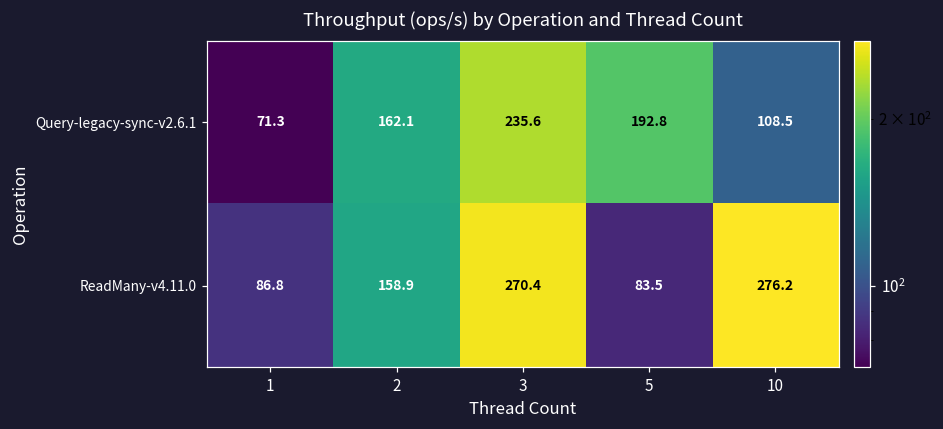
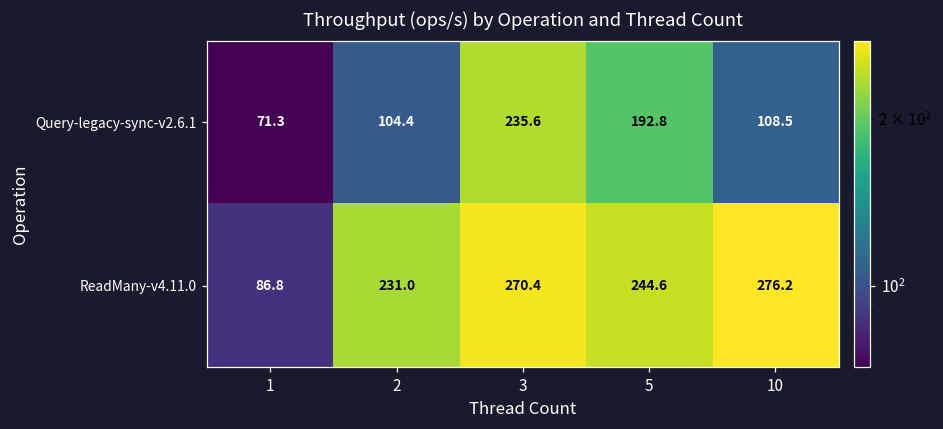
Query-legacy-sync-v2.6.1, 2: 162.1 -> 104.4
ReadMany-v4.11.0, 2: 158.9 -> 231.0
ReadMany-v4.11.0, 5: 83.5 -> 244.6
